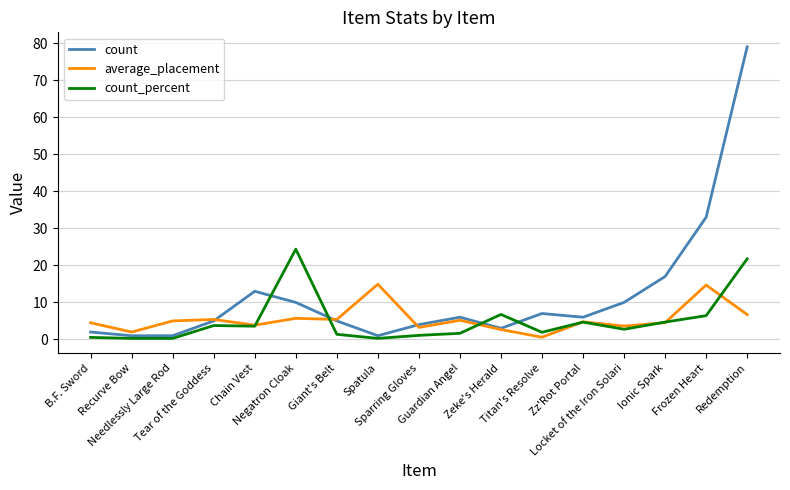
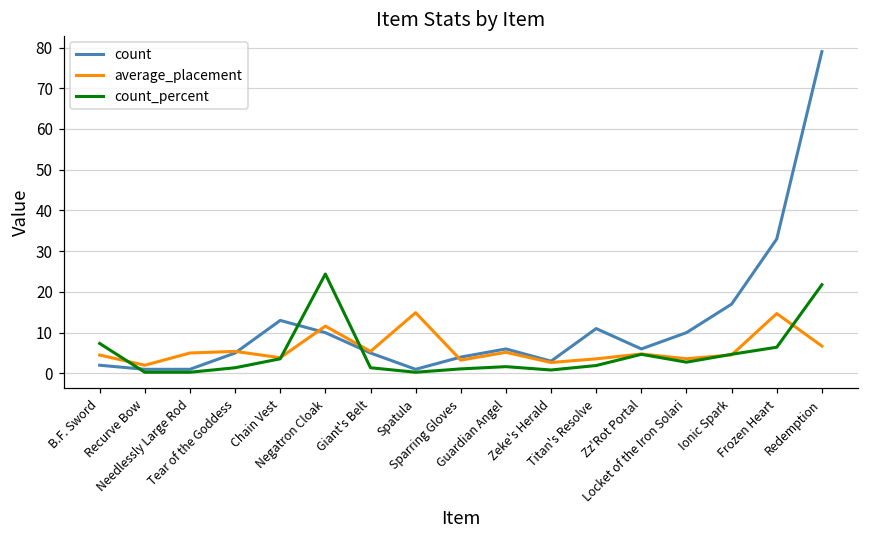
count_percent, B.F. Sword: 1 -> 7
count_percent, Tear of the Goddess: 4 -> 1
average_placement, Negatron Cloak: 6 -> 12
count_percent, Zeke's Herald: 7 -> 1
count, Titan's Resolve: 7 -> 11
average_placement, Titan's Resolve: 1 -> 4
